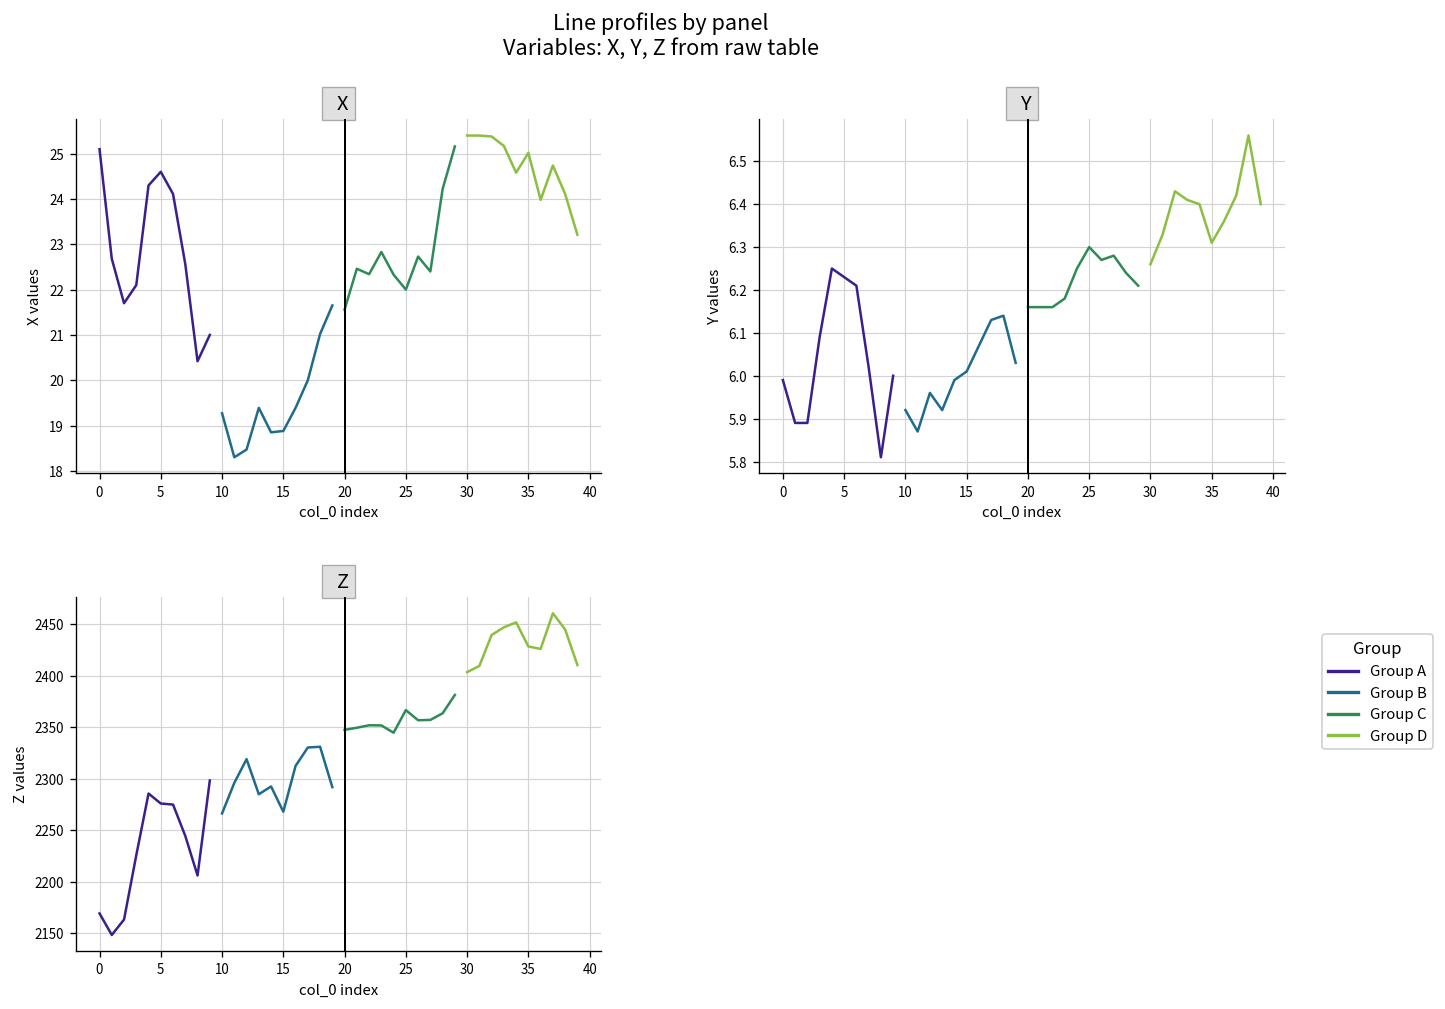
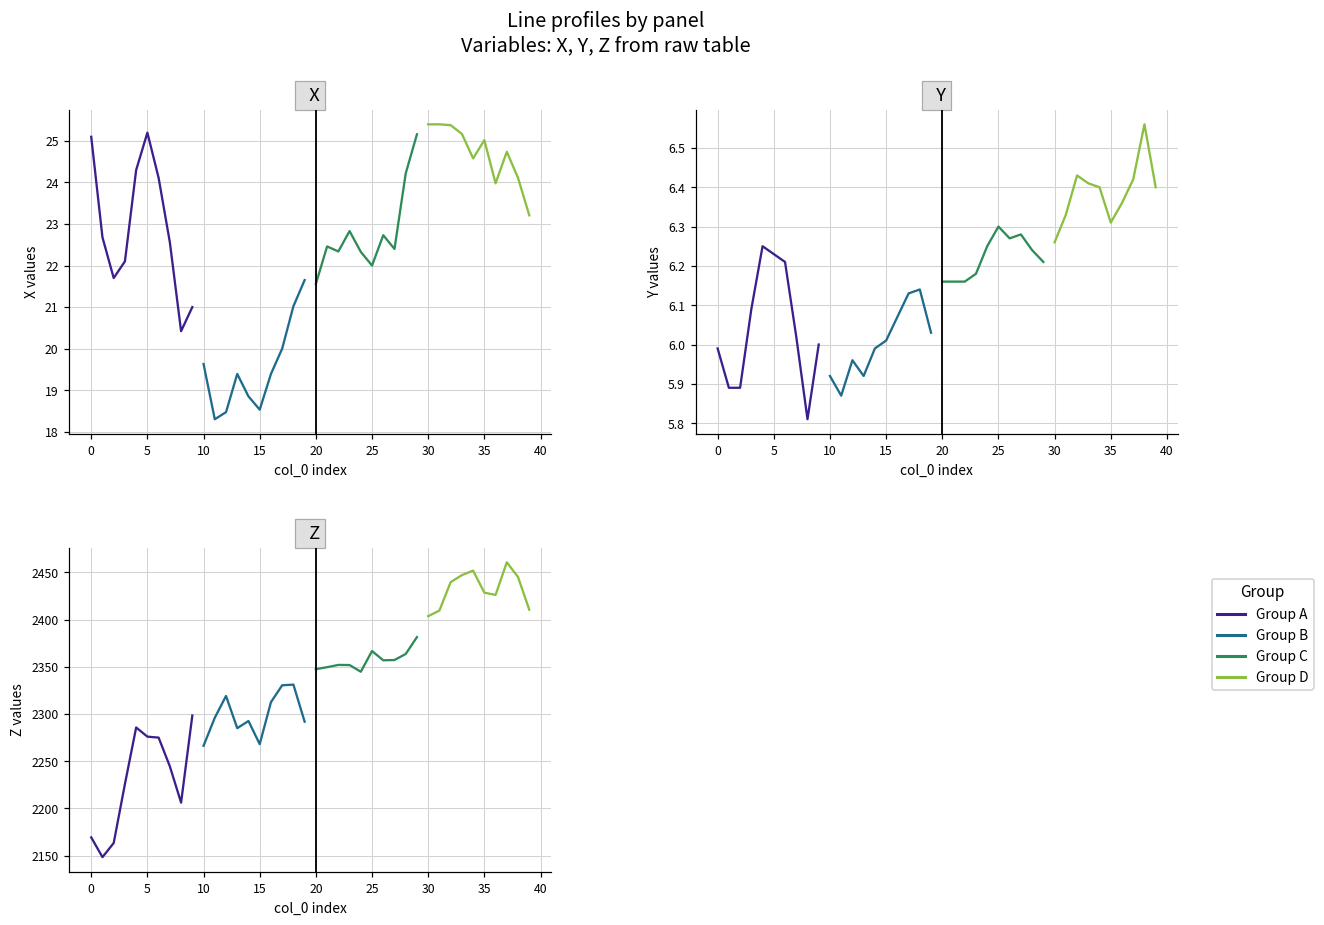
X, Group A, 5: 24.6 -> 25.2
X, Group B, 10: 19.3 -> 19.6
X, Group B, 15: 18.9 -> 18.5
